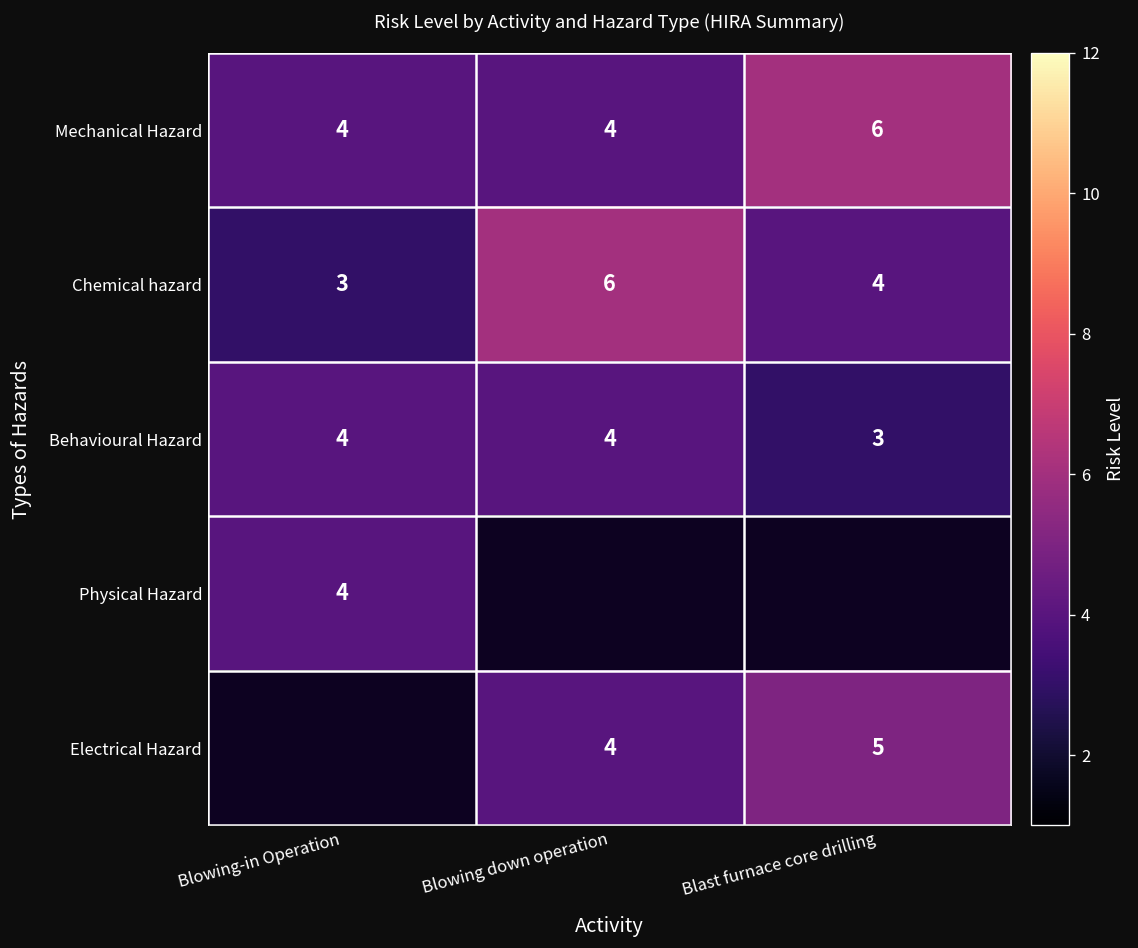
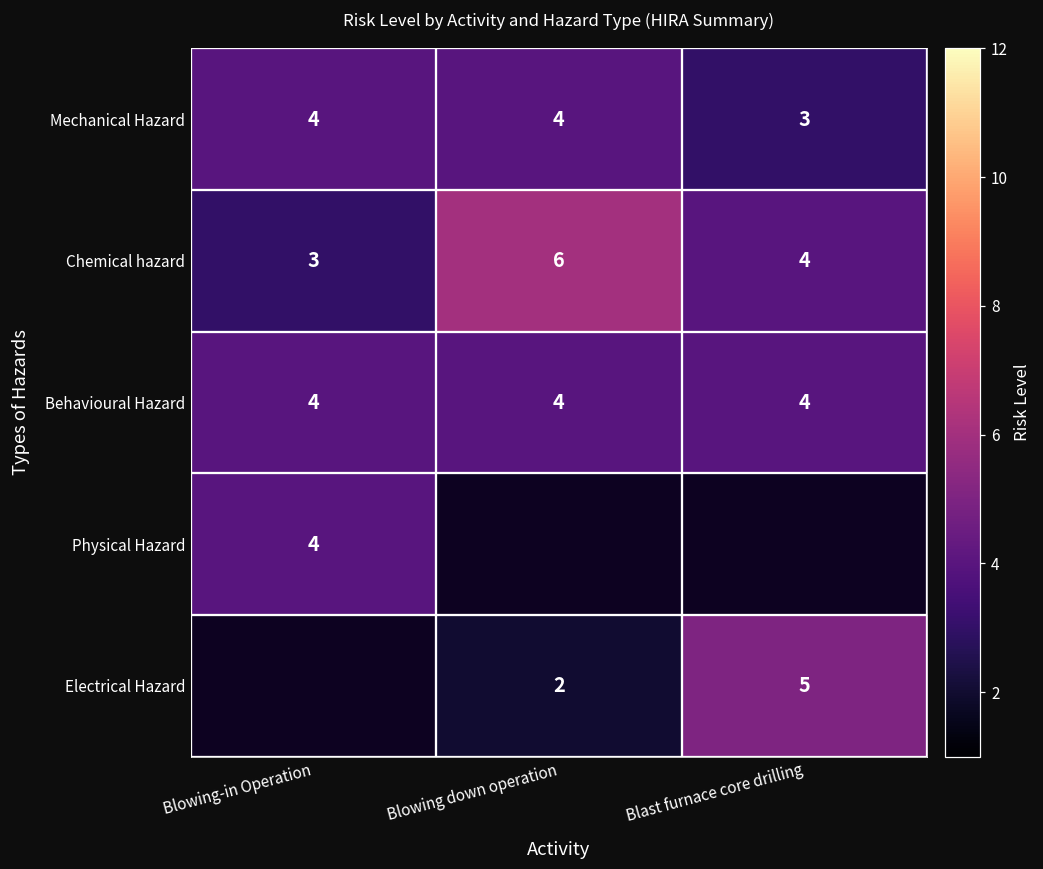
Mechanical Hazard, Blast furnace core drilling: 6 -> 3
Behavioural Hazard, Blast furnace core drilling: 3 -> 4
Electrical Hazard, Blowing down operation: 4 -> 2
